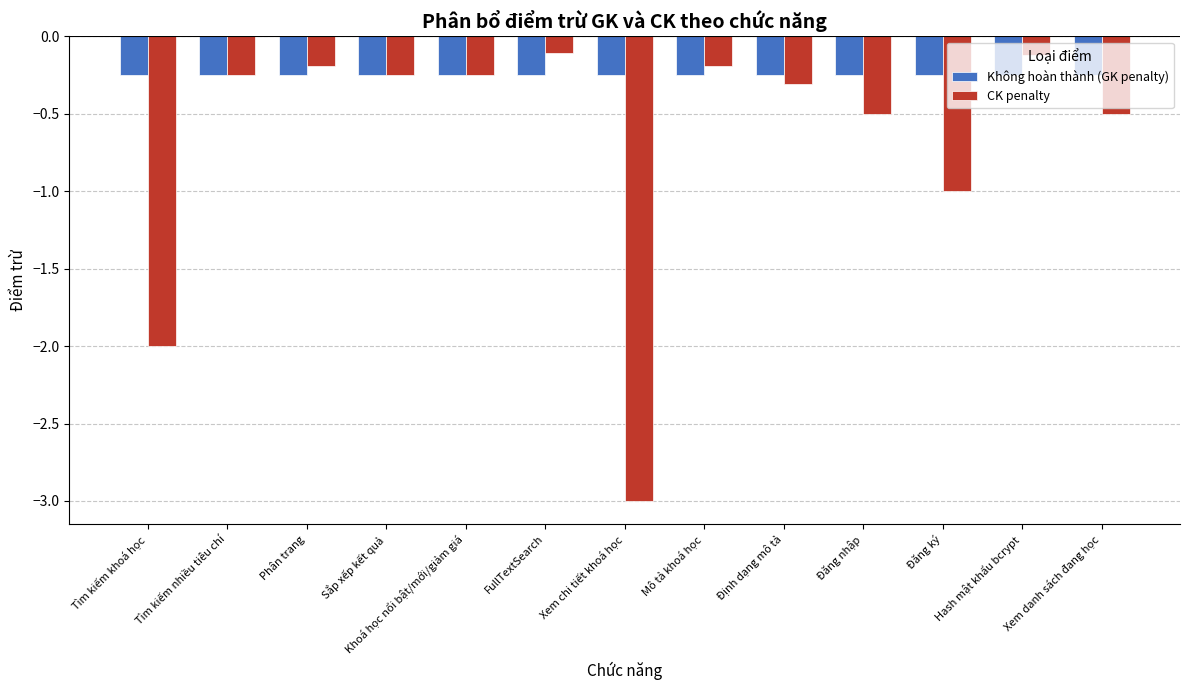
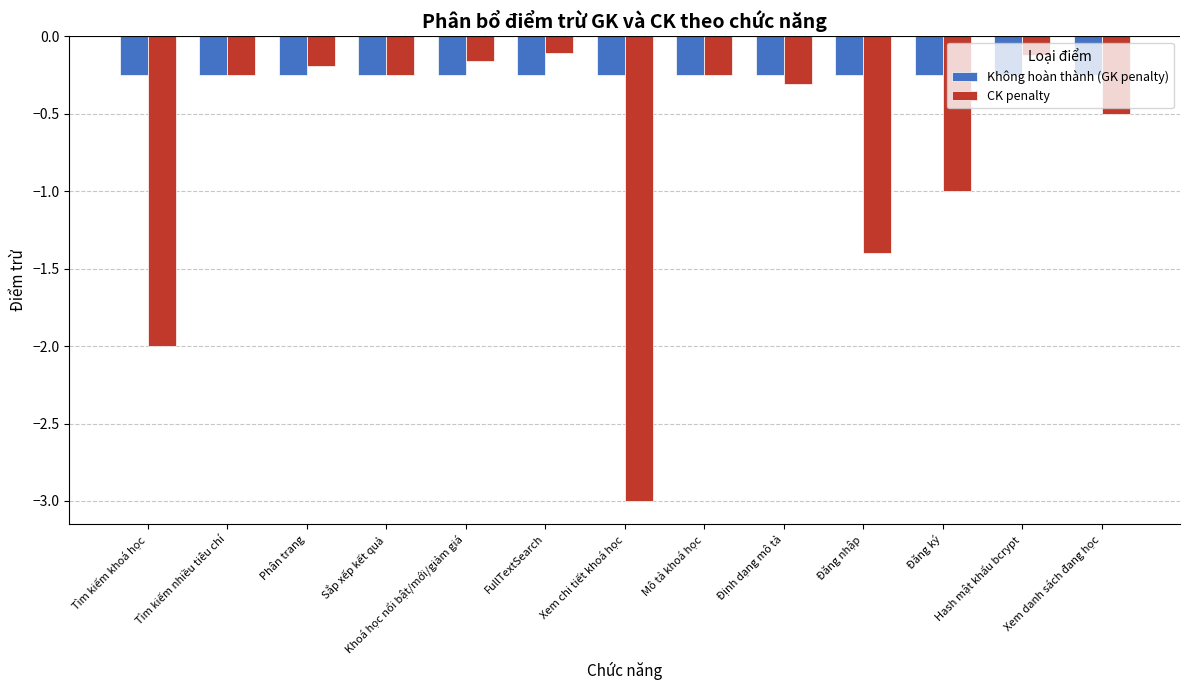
CK penalty, Khoá học nổi bật/mới/giảm giá: -0.25 -> -0.16
CK penalty, Mô tả khoá học: -0.19 -> -0.25
CK penalty, Đăng nhập: -0.5 -> -1.4
